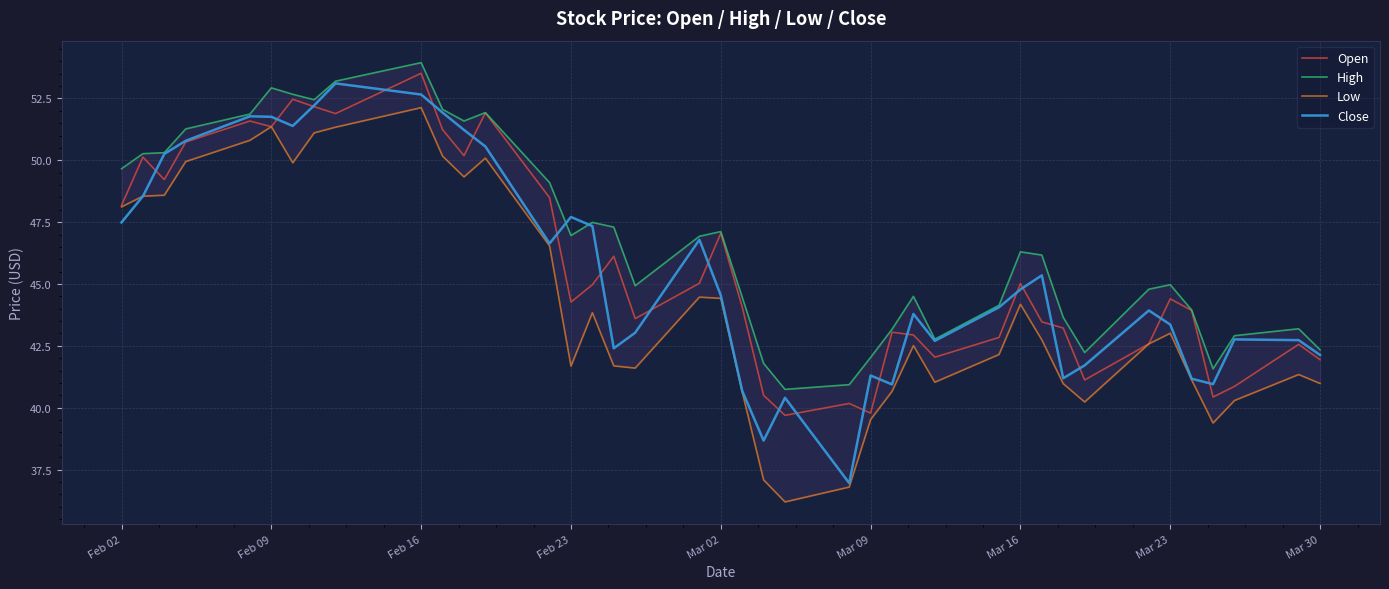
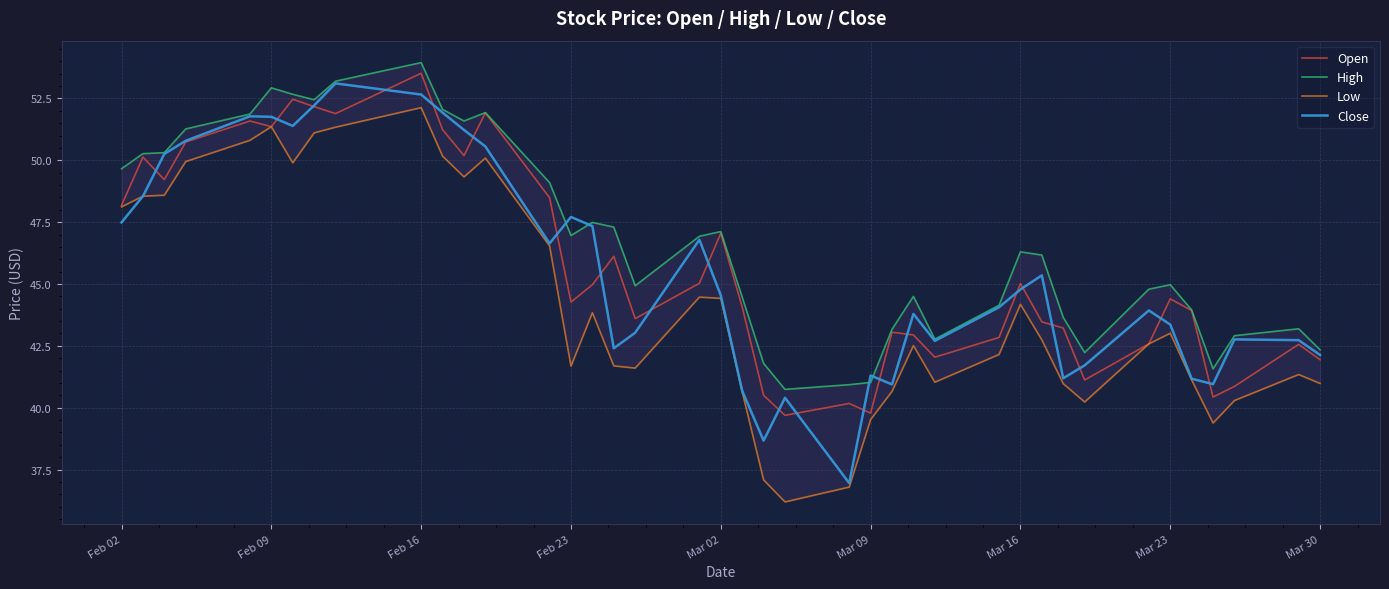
High, Mar 09: 42.0 -> 41.0
